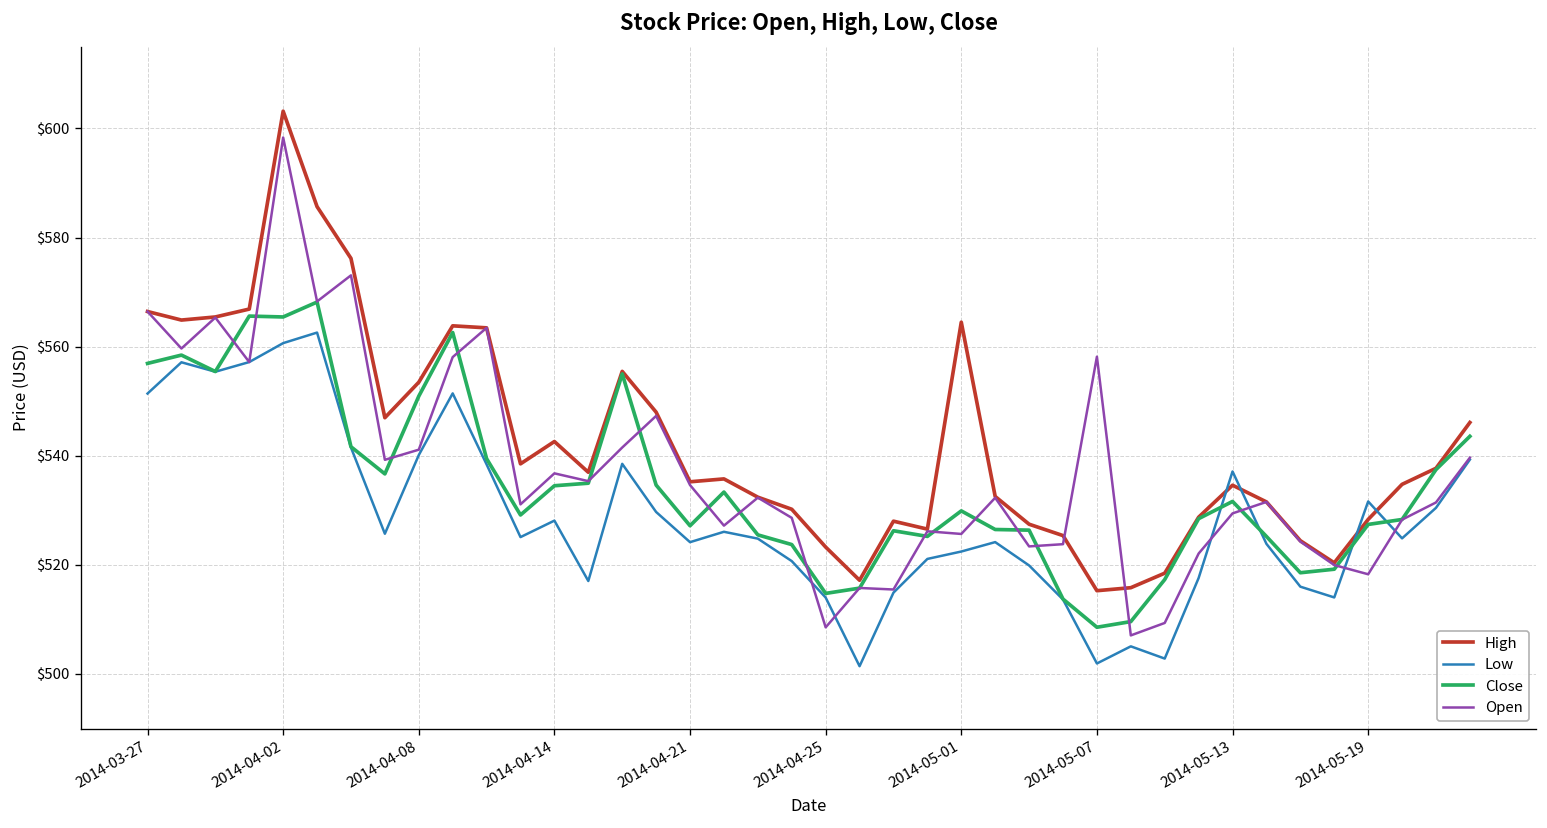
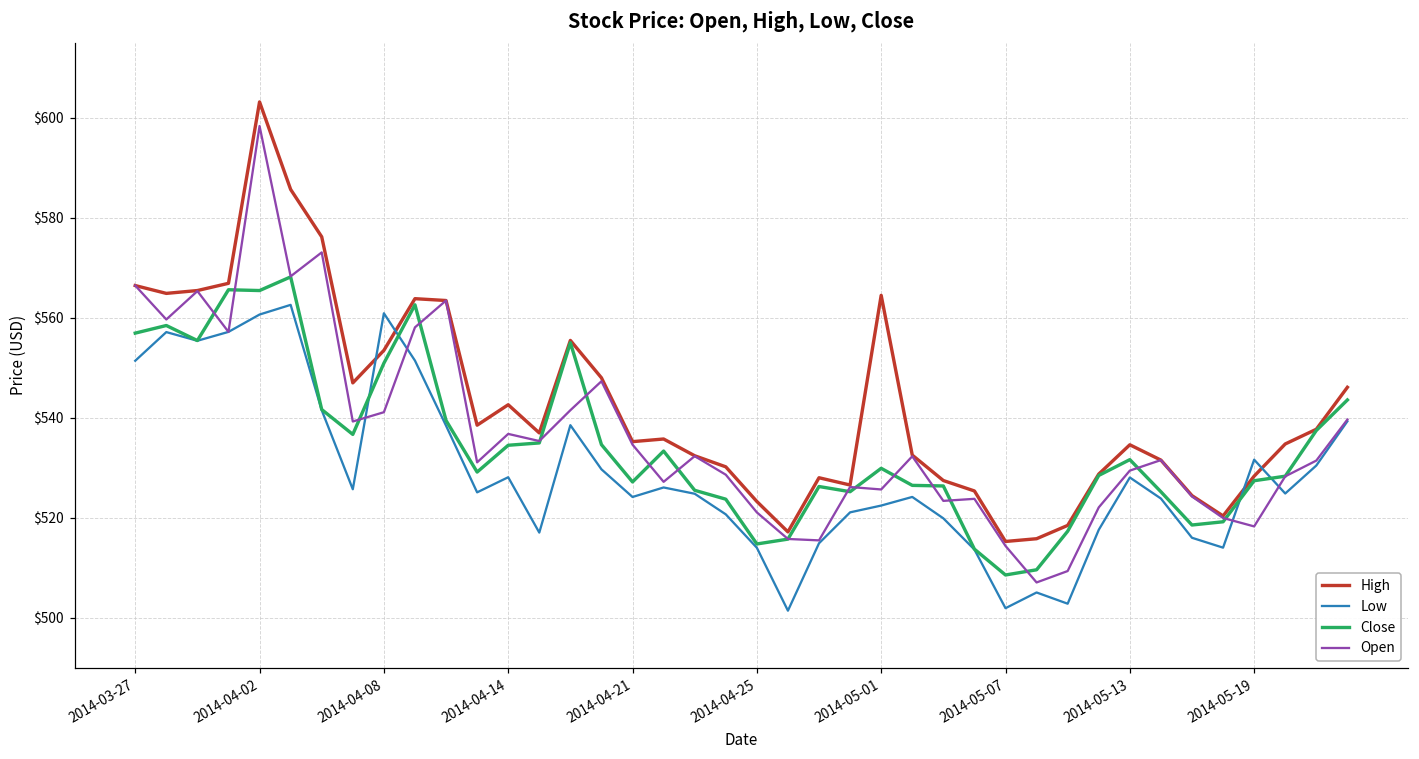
Low, 2014-04-08: $540 -> $561
Open, 2014-04-25: $509 -> $521
Open, 2014-05-07: $558 -> $514
Low, 2014-05-13: $537 -> $528
